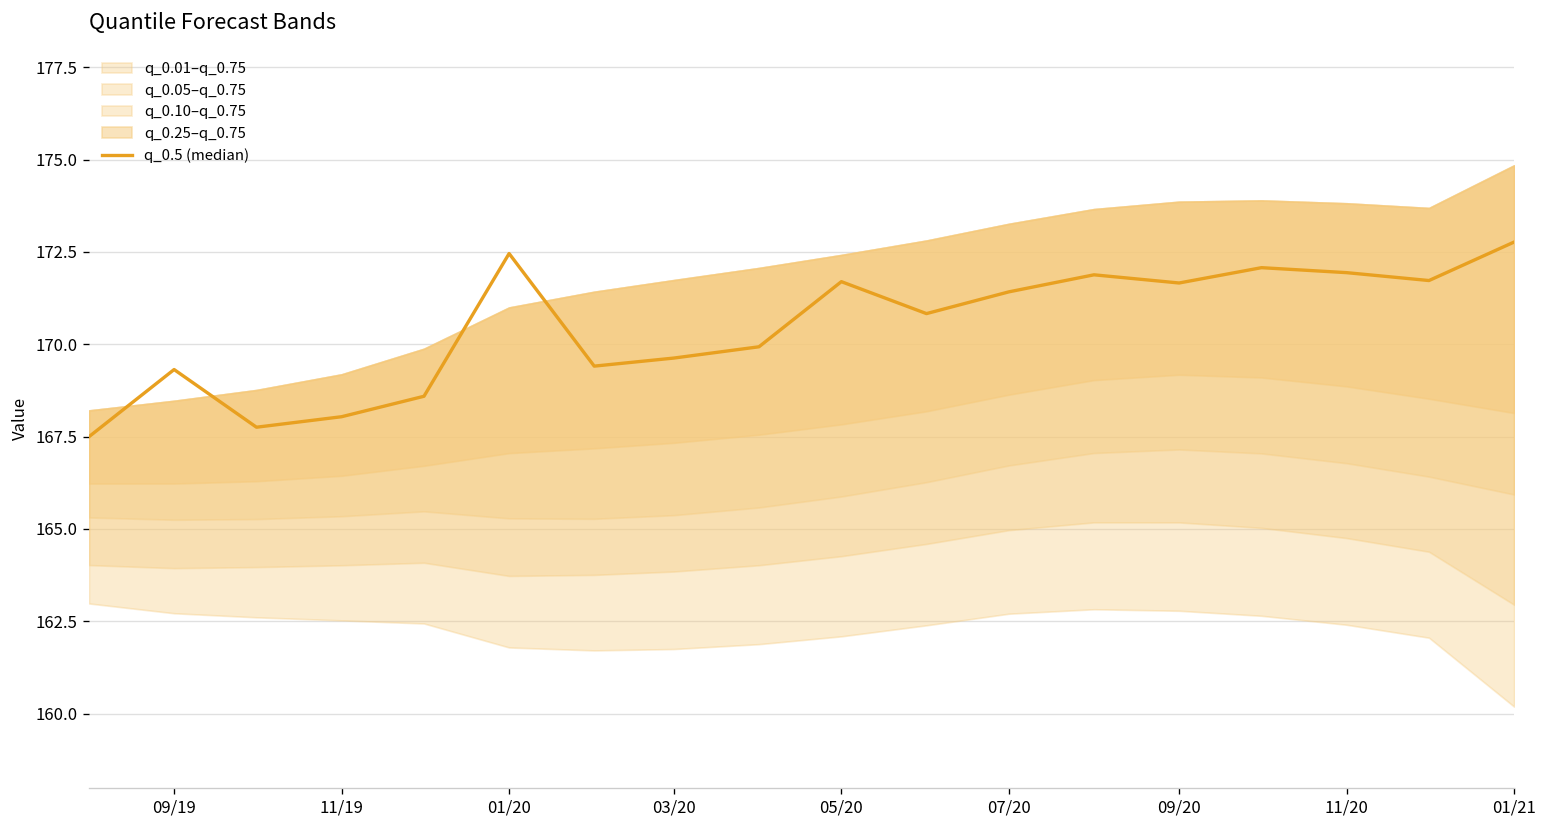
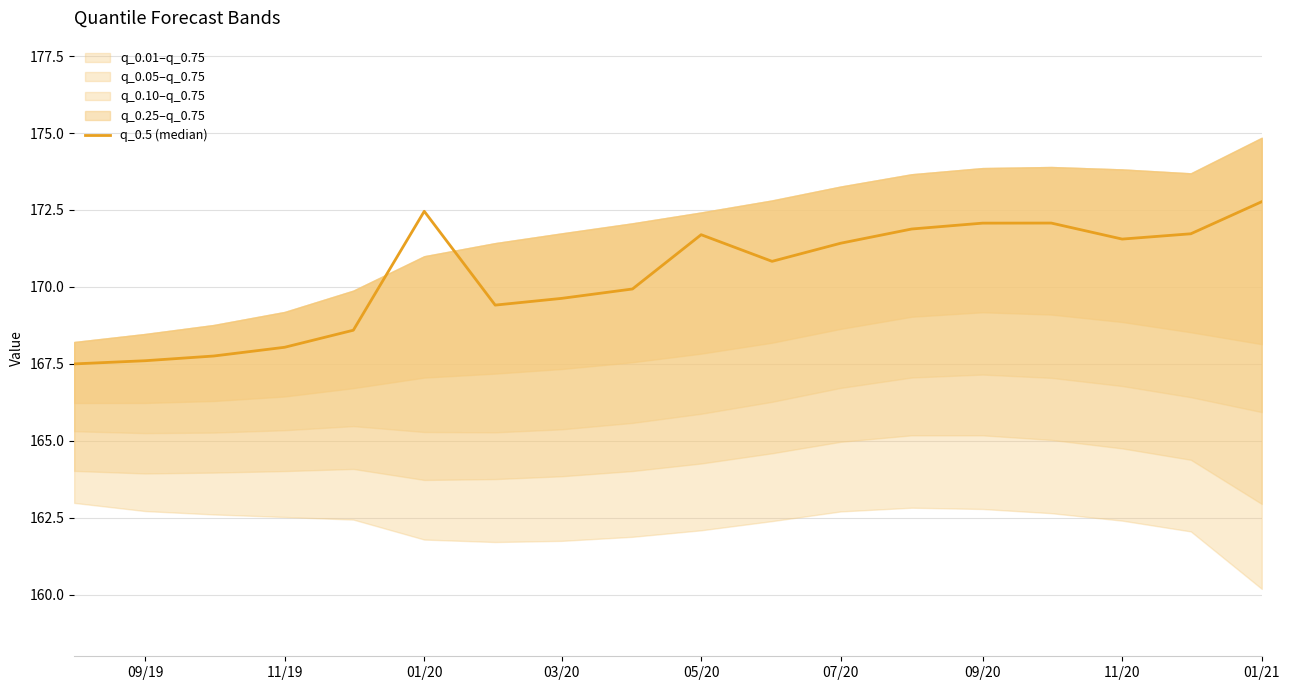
q_0.5 (median), 09/19: 169.3 -> 167.6
q_0.5 (median), 09/20: 171.7 -> 172.1
q_0.5 (median), 11/20: 171.9 -> 171.6
